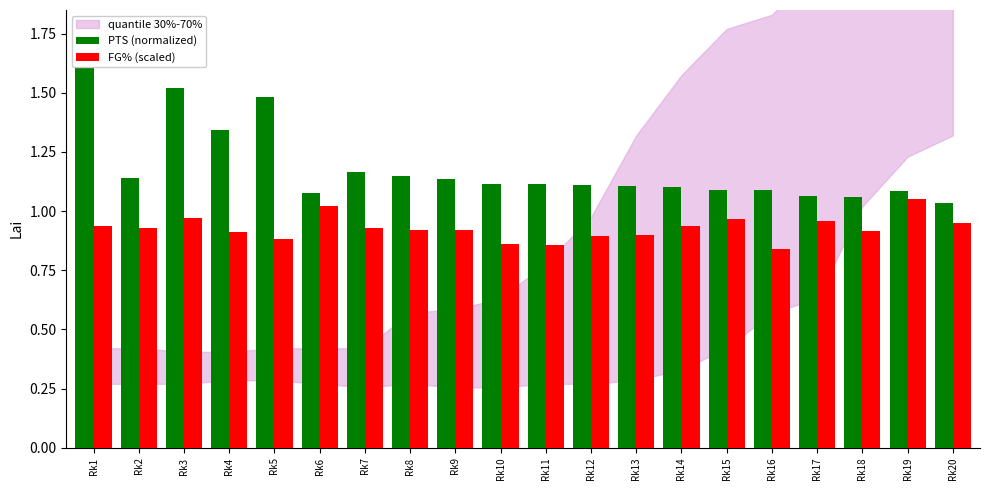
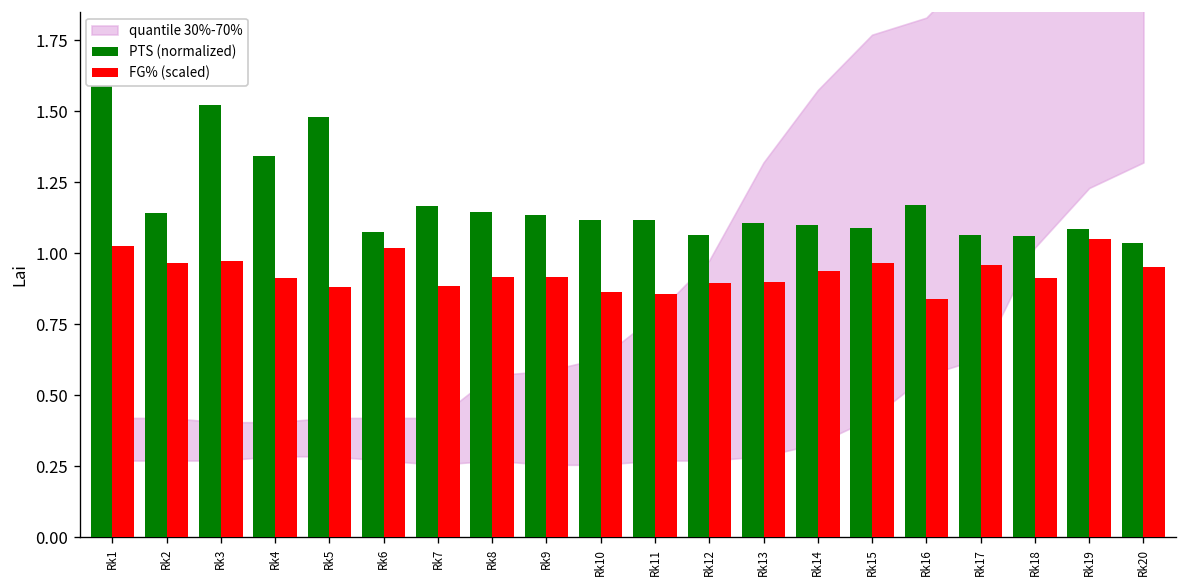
FG% (scaled), Rk1: 0.94 -> 1.02
FG% (scaled), Rk2: 0.93 -> 0.97
FG% (scaled), Rk7: 0.93 -> 0.89
PTS (normalized), Rk12: 1.11 -> 1.07
PTS (normalized), Rk16: 1.09 -> 1.17
